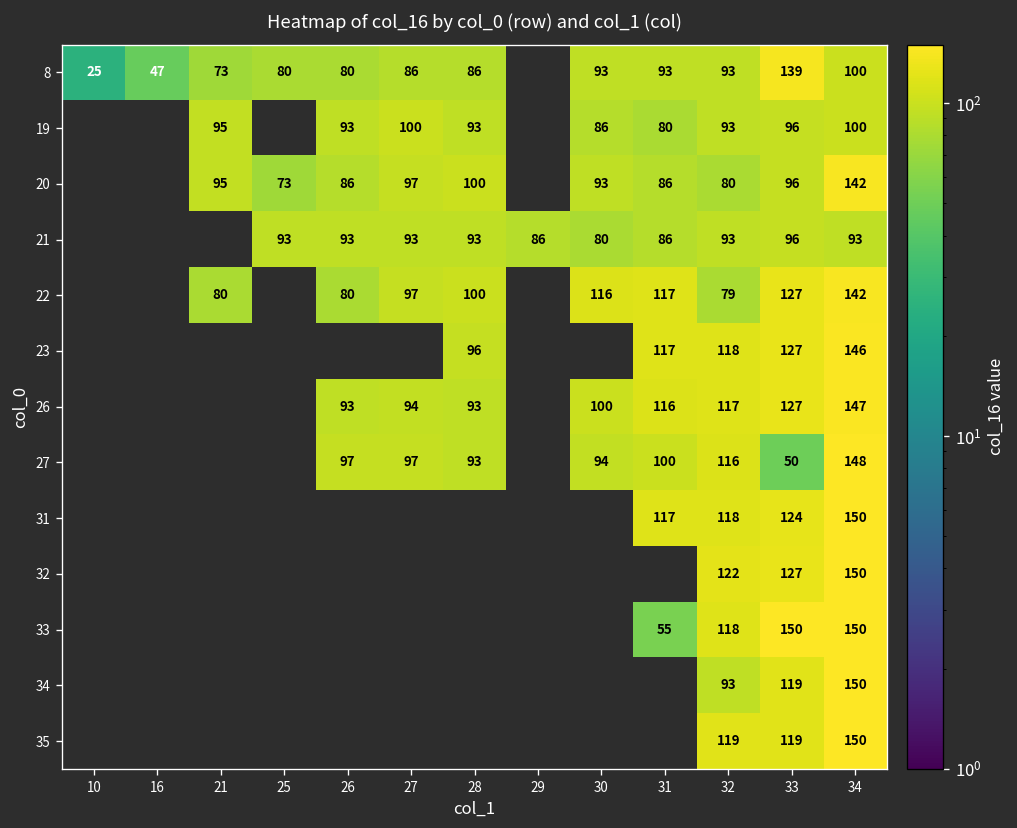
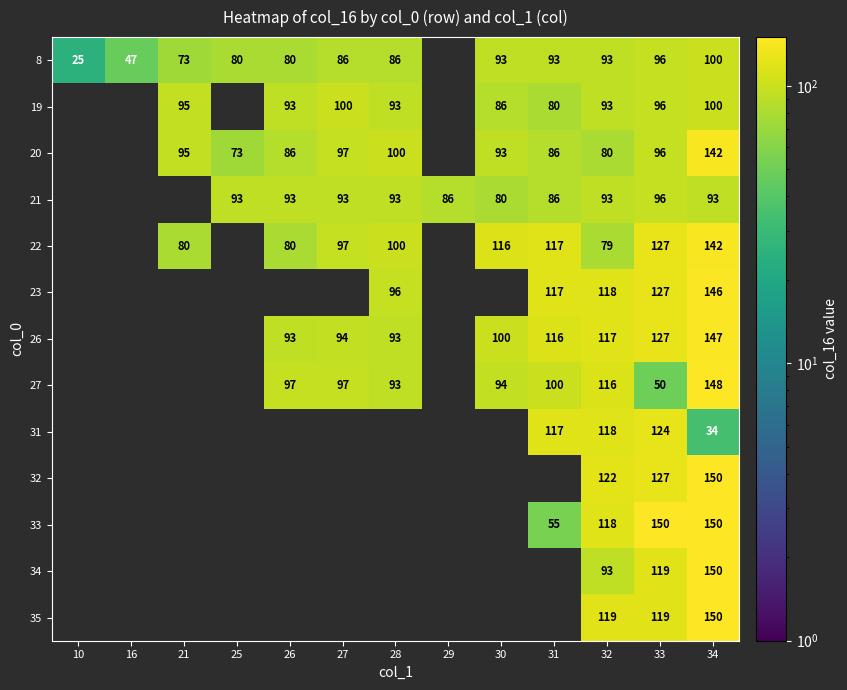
8, 33: 139 -> 96
31, 34: 150 -> 34
